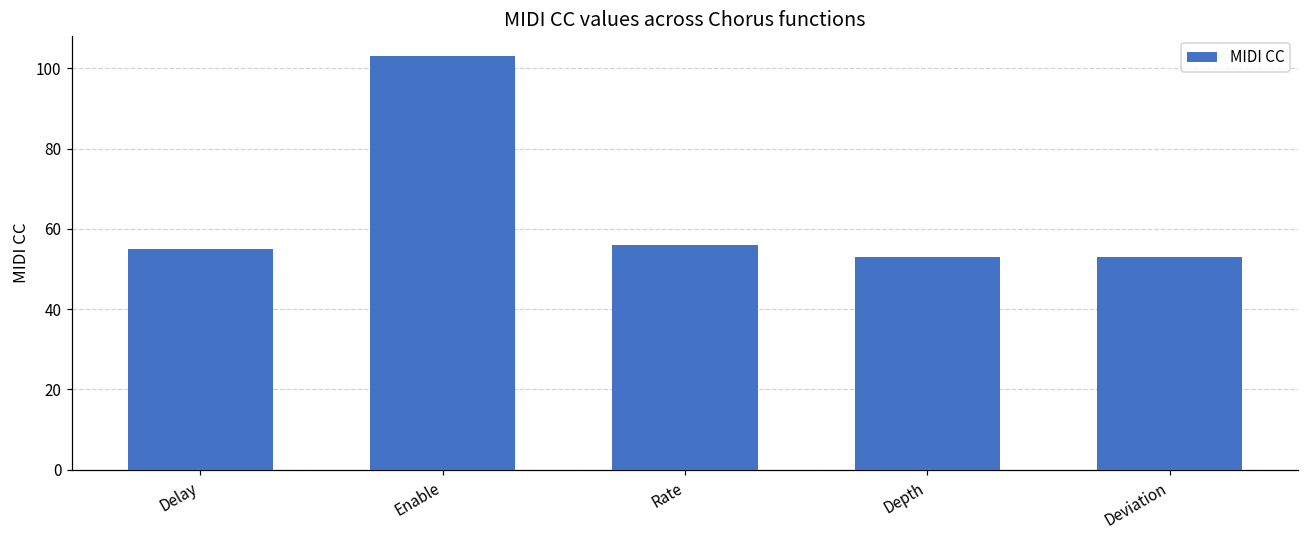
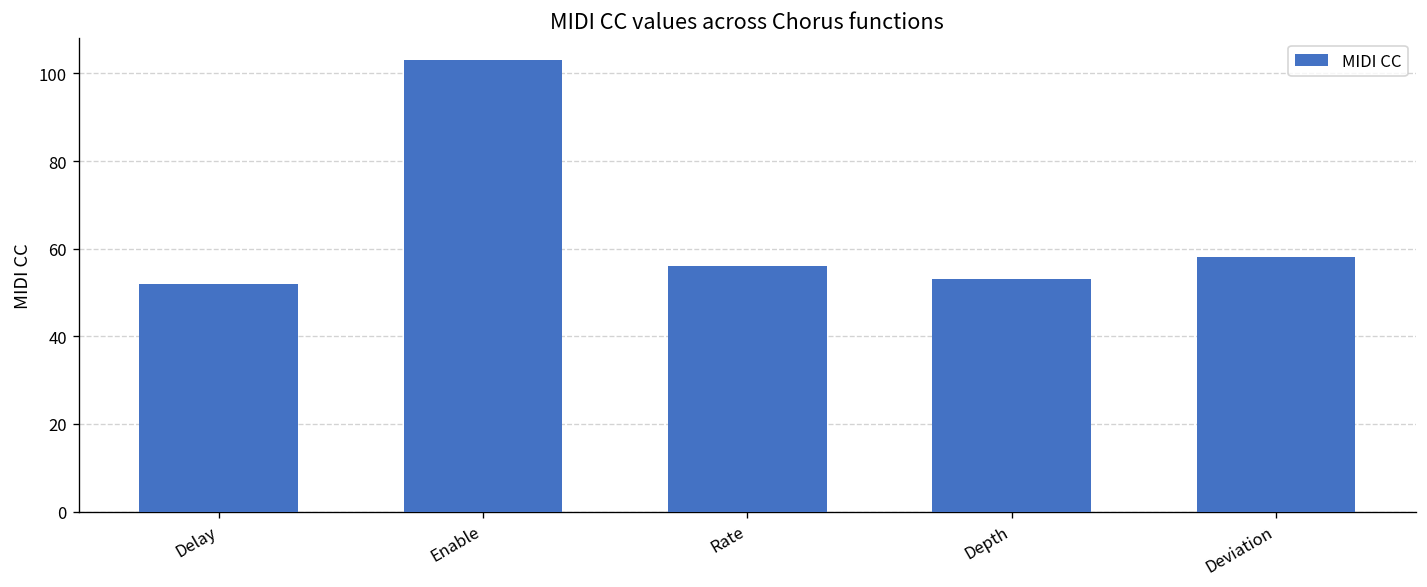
Delay: 55 -> 52
Deviation: 53 -> 58
